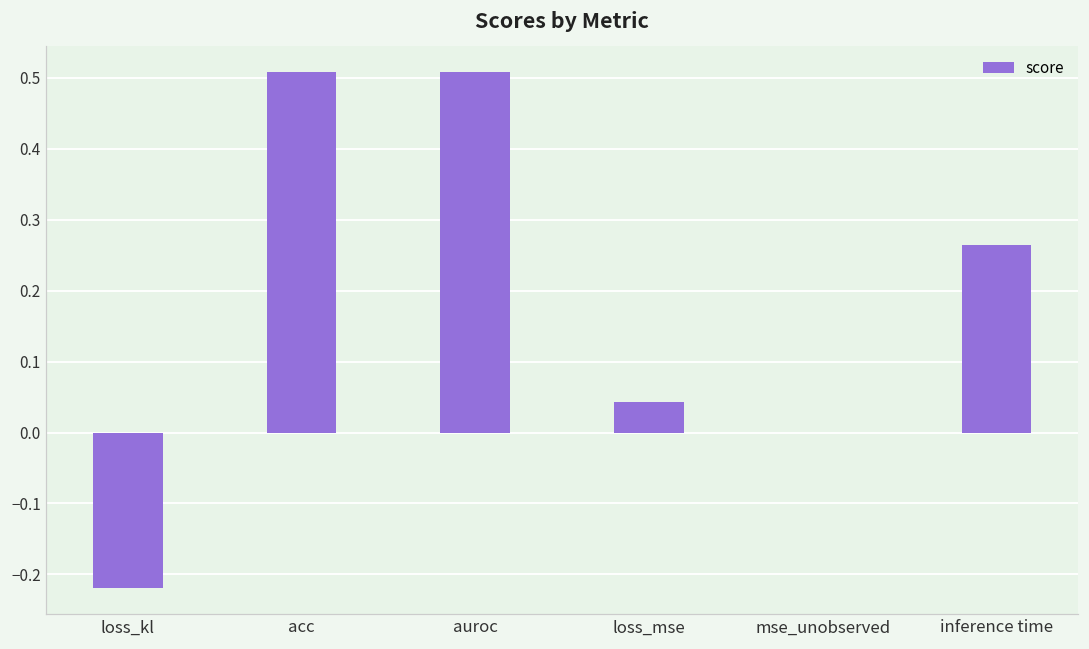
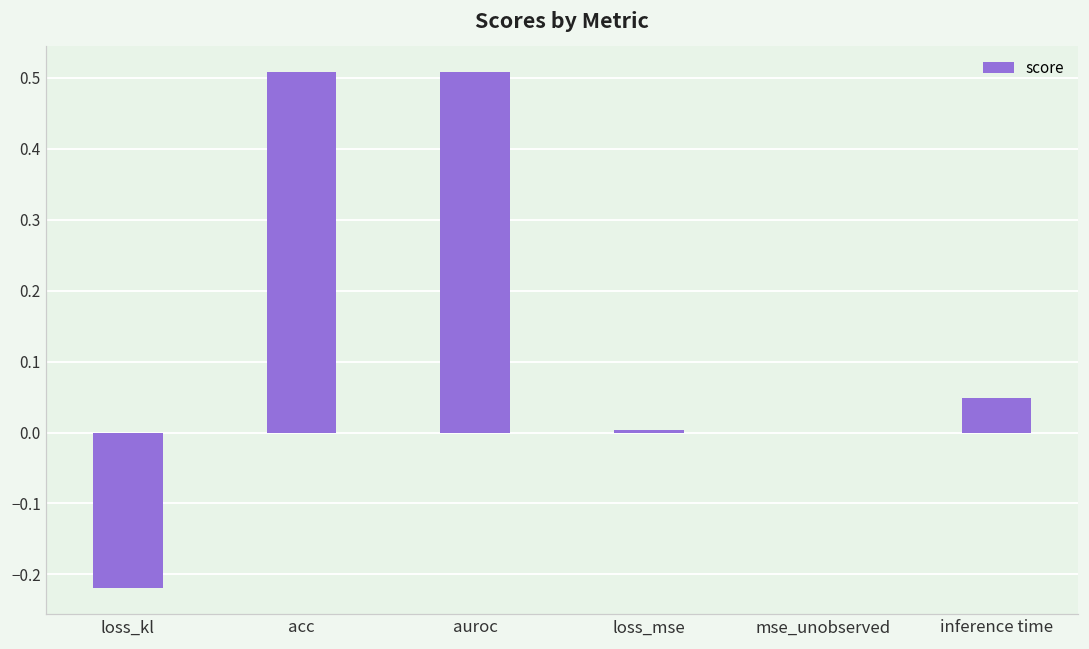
loss_mse: 0.04 -> 0.00
inference time: 0.26 -> 0.05
